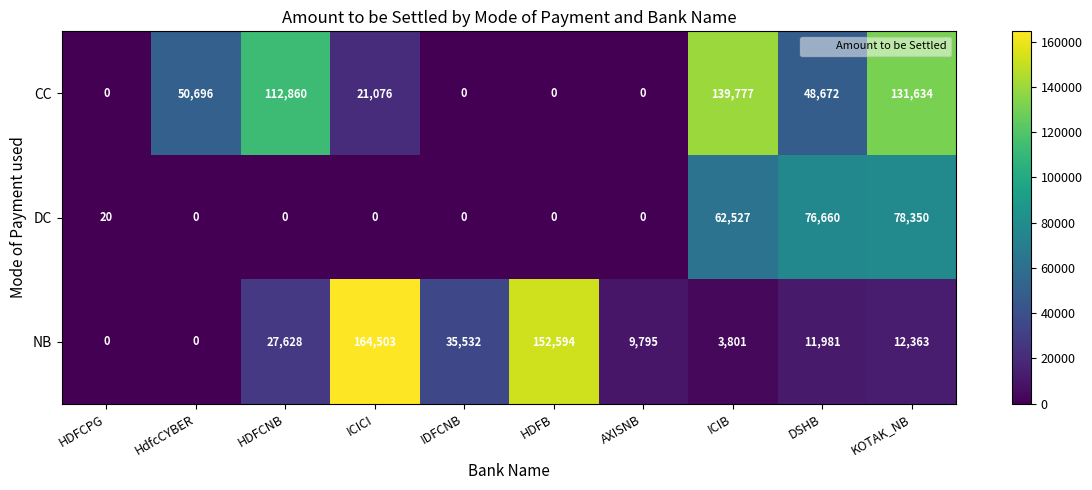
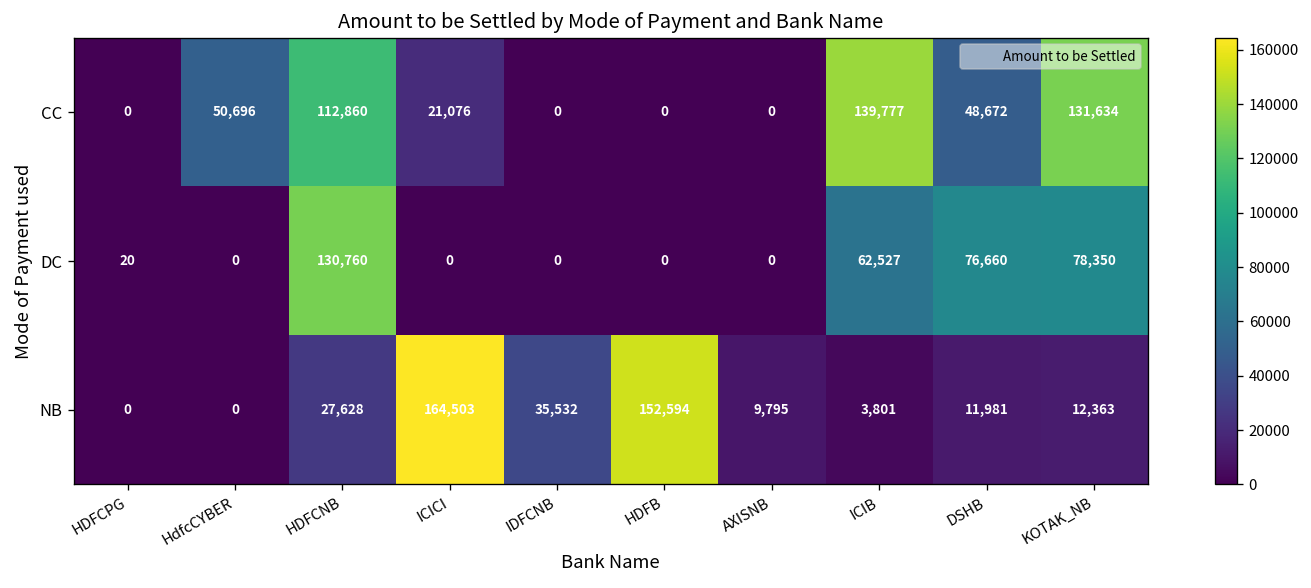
DC, HDFCNB: 0 -> 130,760
